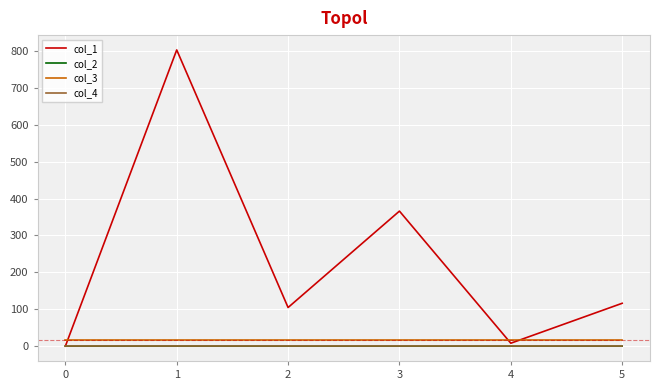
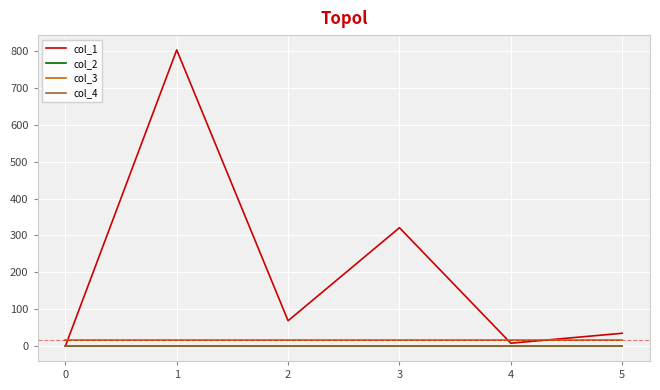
col_1, 2: 100 -> 70
col_1, 3: 370 -> 320
col_1, 5: 120 -> 30
